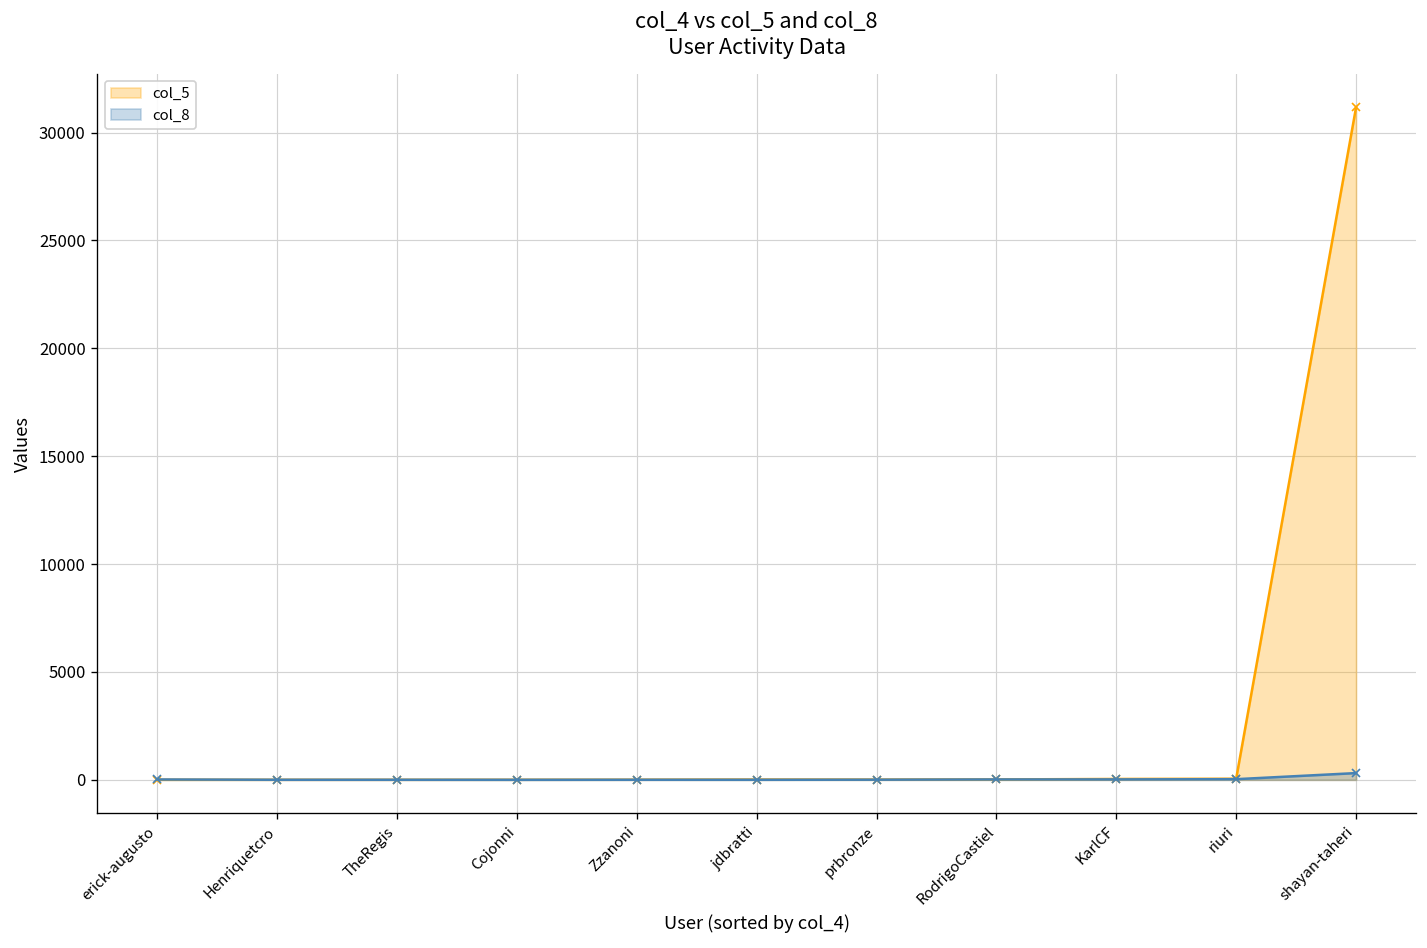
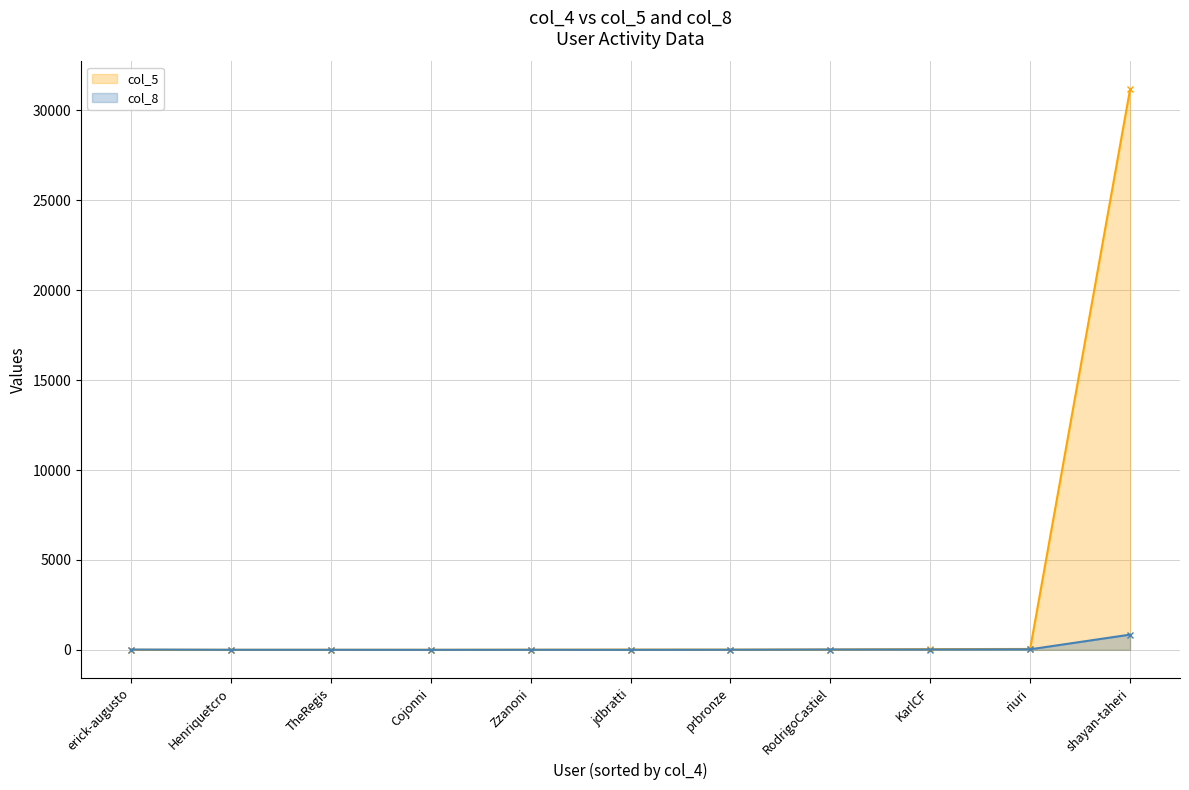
col_8, shayan-taheri: 300 -> 800
